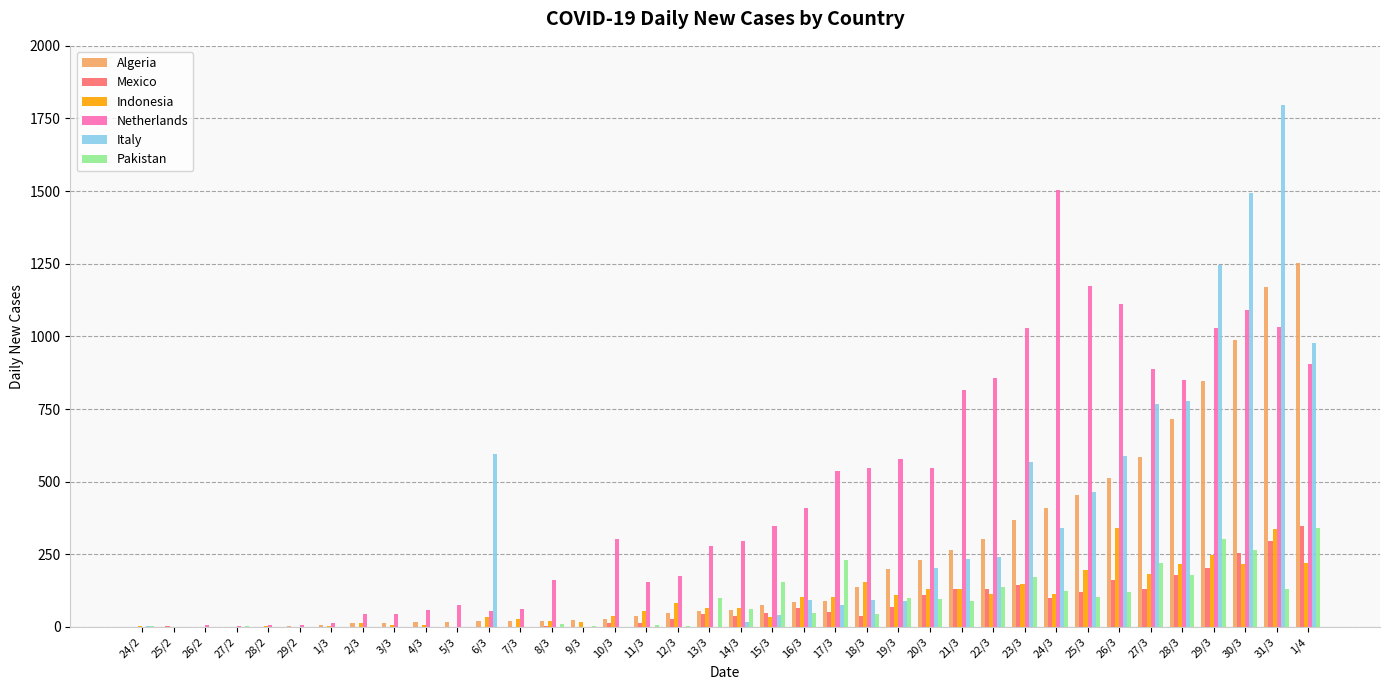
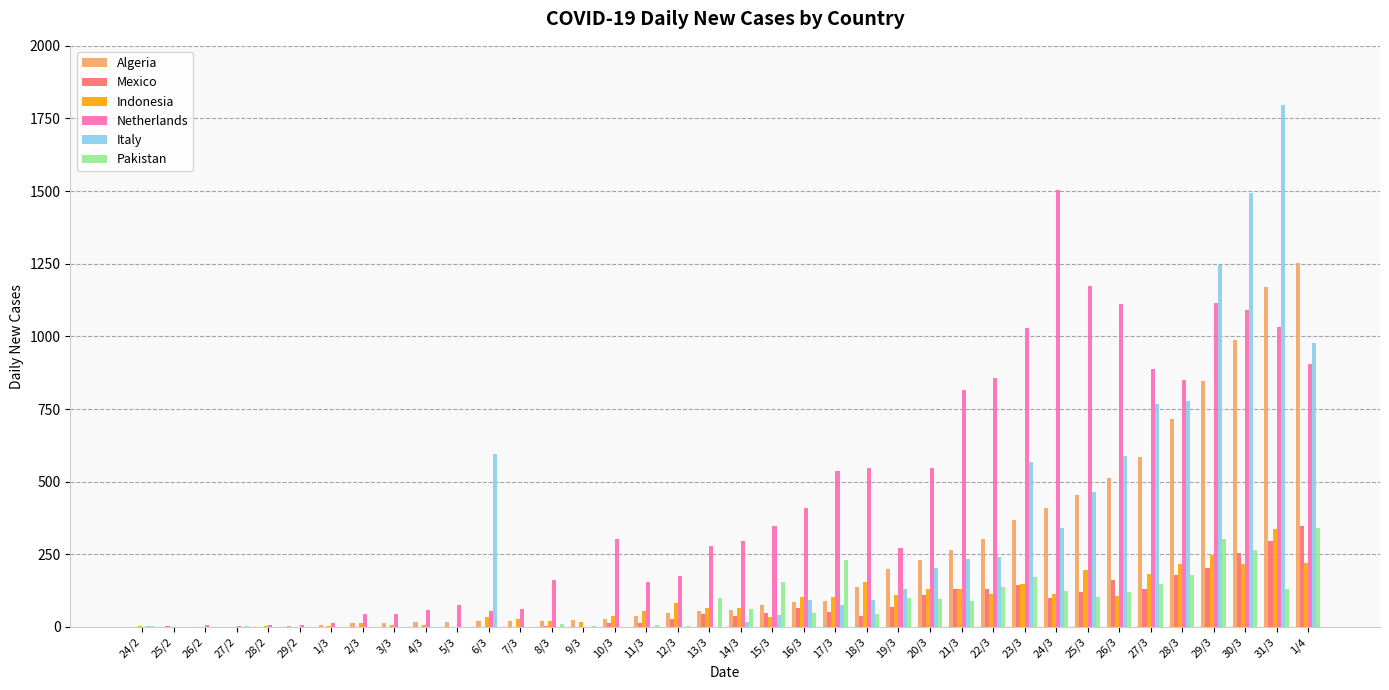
Netherlands, 19/3: 580 -> 270
Italy, 19/3: 90 -> 130
Indonesia, 26/3: 340 -> 110
Pakistan, 27/3: 220 -> 150
Netherlands, 29/3: 1030 -> 1120
